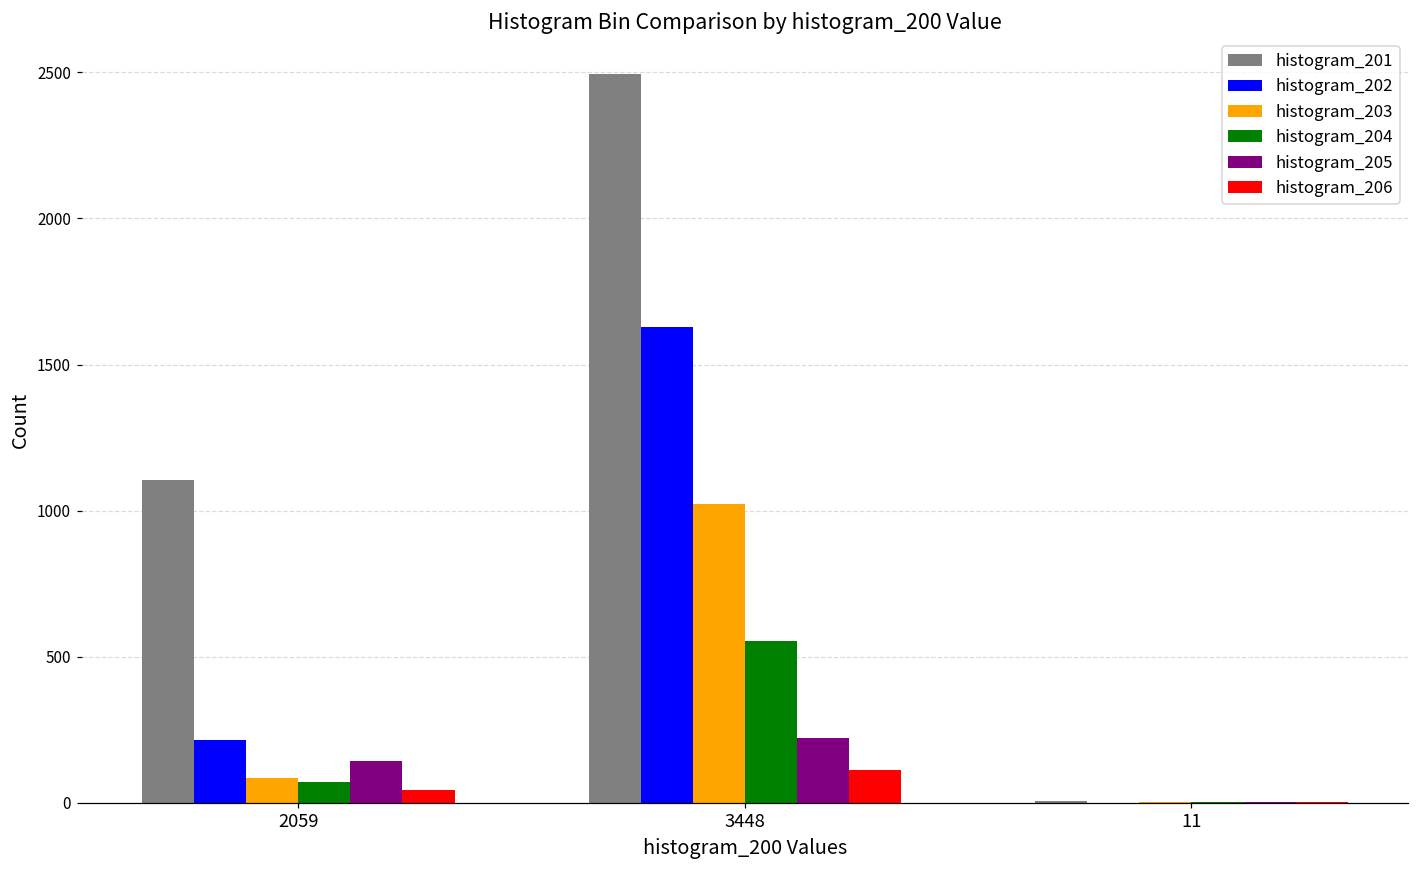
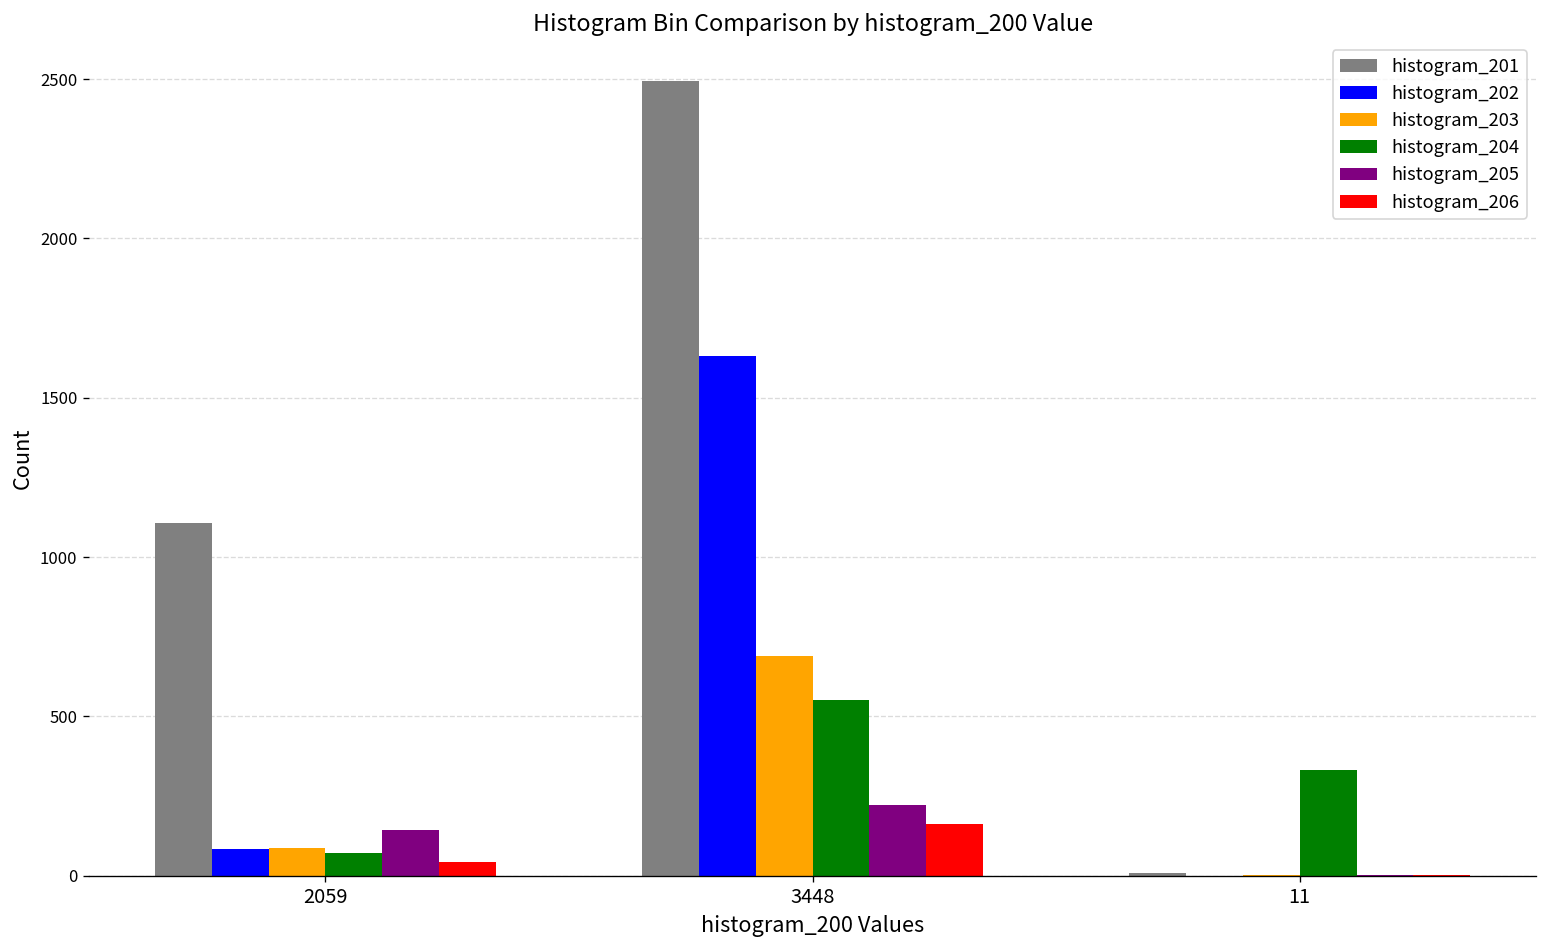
histogram_202, 2059: 210 -> 90
histogram_203, 3448: 1020 -> 690
histogram_206, 3448: 110 -> 160
histogram_204, 11: 0 -> 330
